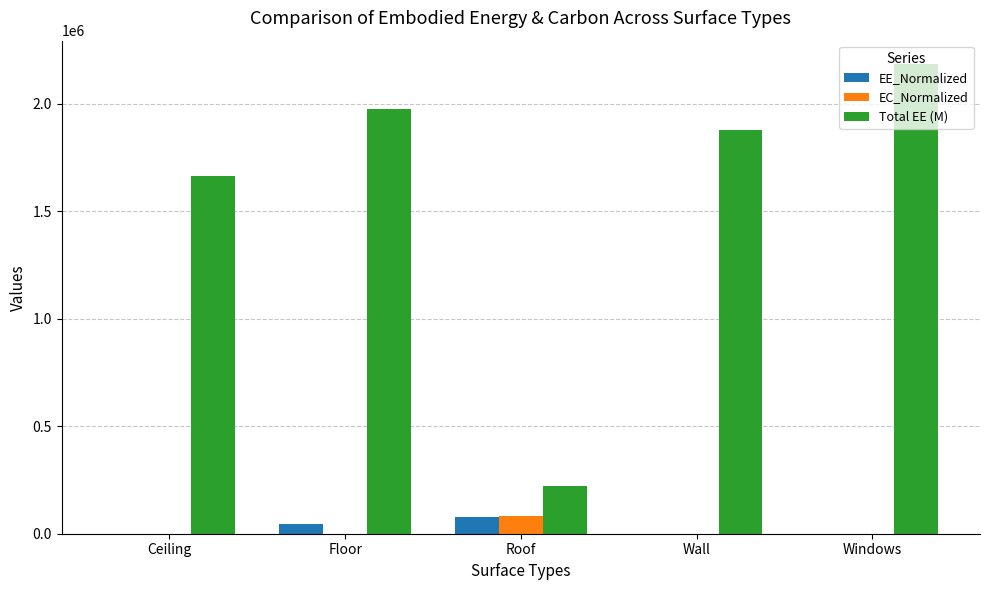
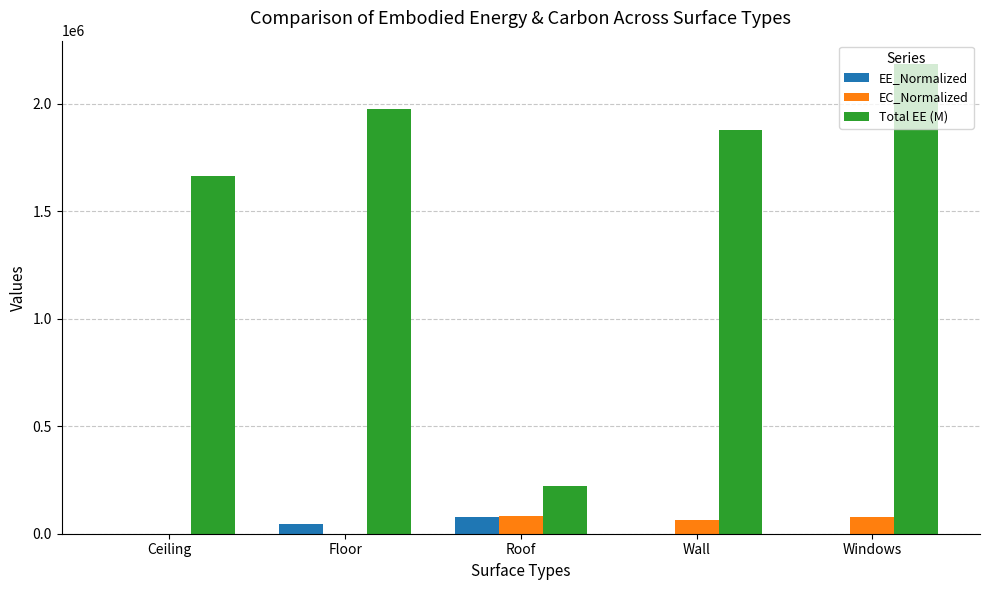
EC_Normalized, Wall: 0 -> 60000
EC_Normalized, Windows: 0 -> 80000
